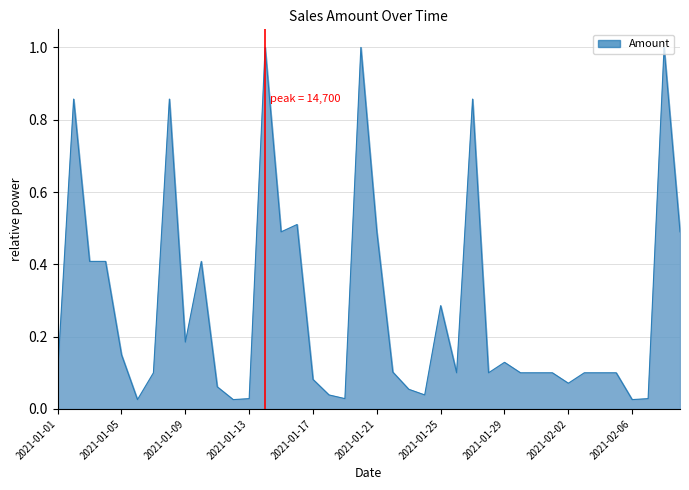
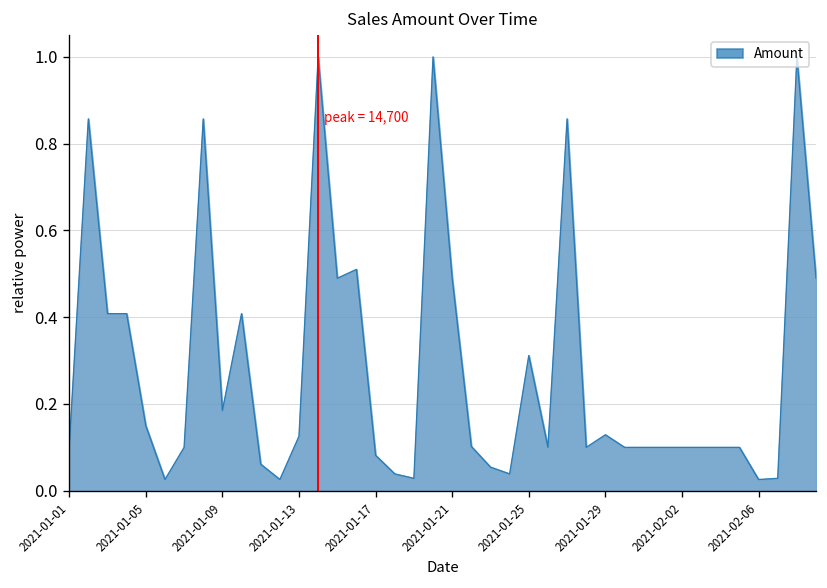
2021-01-13: 0.03 -> 0.13
2021-01-25: 0.29 -> 0.31
2021-02-02: 0.07 -> 0.10
